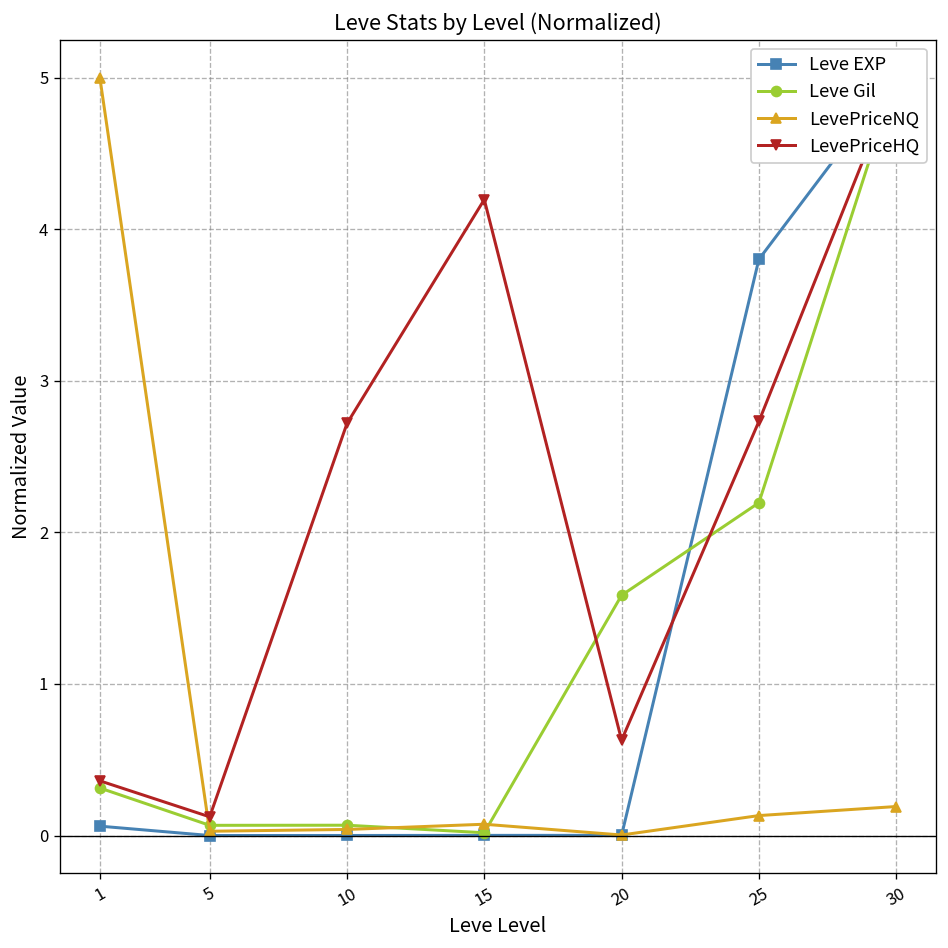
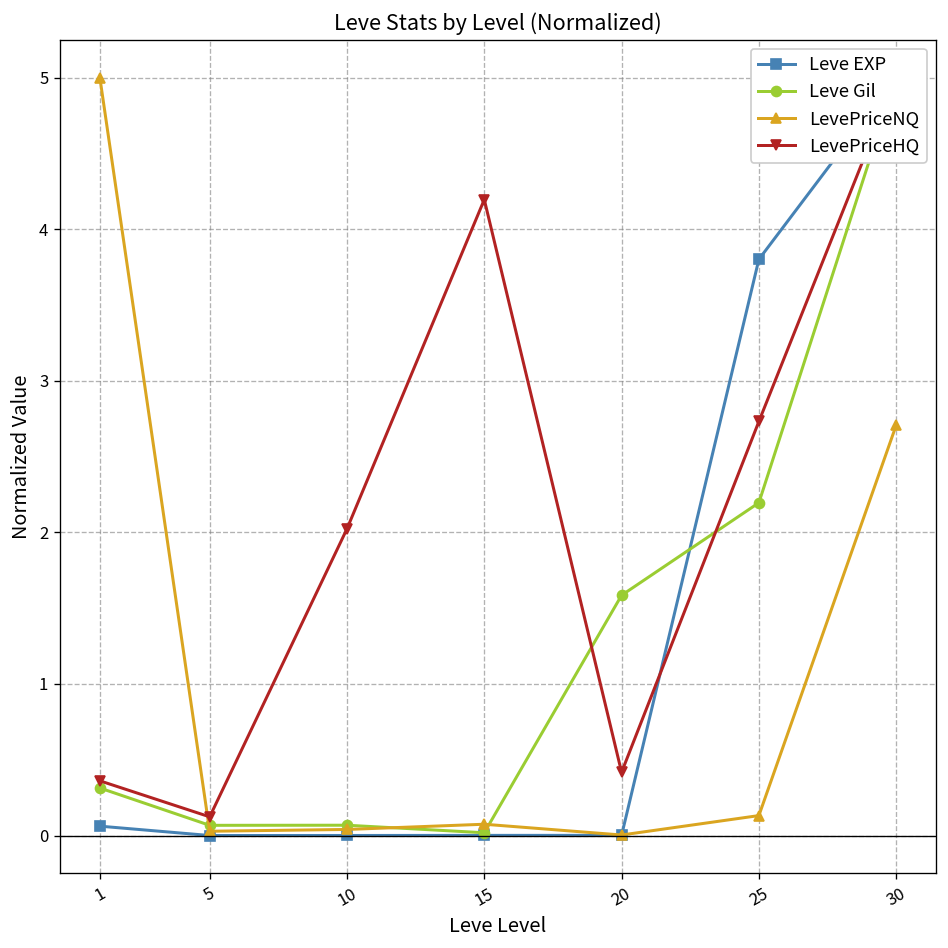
LevePriceHQ, 10: 2.72 -> 2.02
LevePriceHQ, 20: 0.63 -> 0.42
LevePriceNQ, 30: 0.19 -> 2.71
